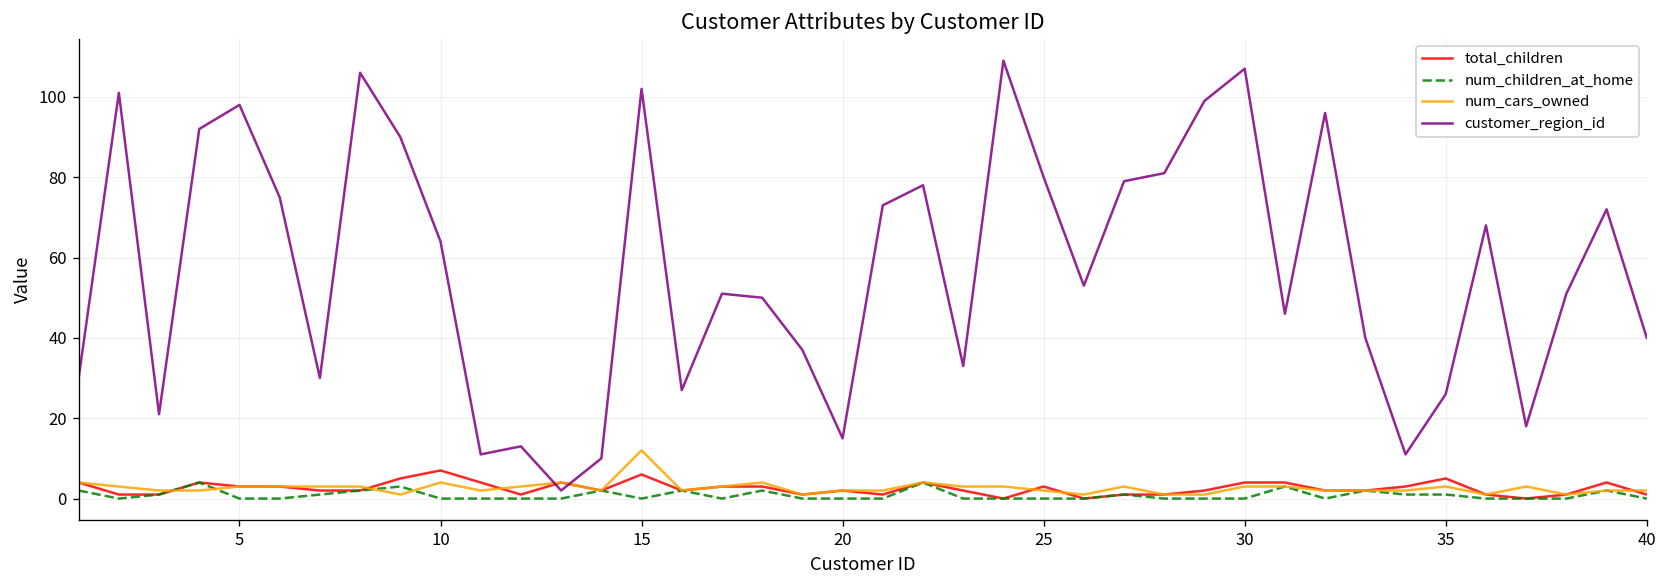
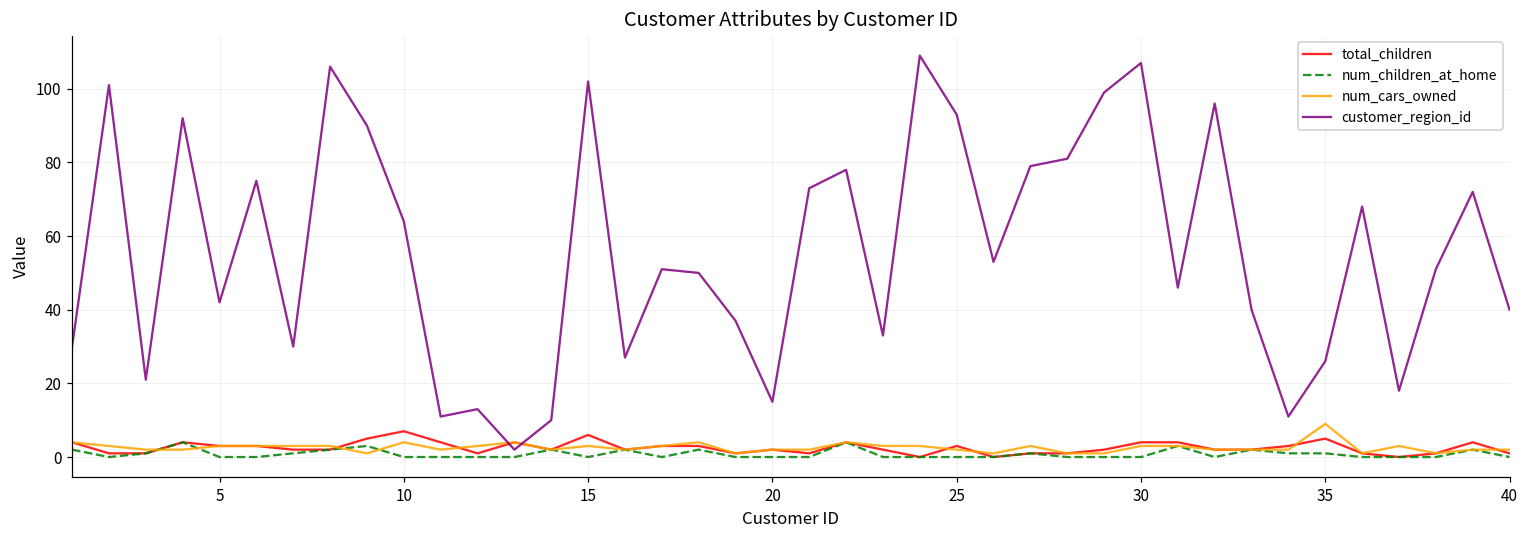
customer_region_id, 5: 98 -> 42
num_cars_owned, 15: 12 -> 3
customer_region_id, 25: 80 -> 93
num_cars_owned, 35: 3 -> 9
